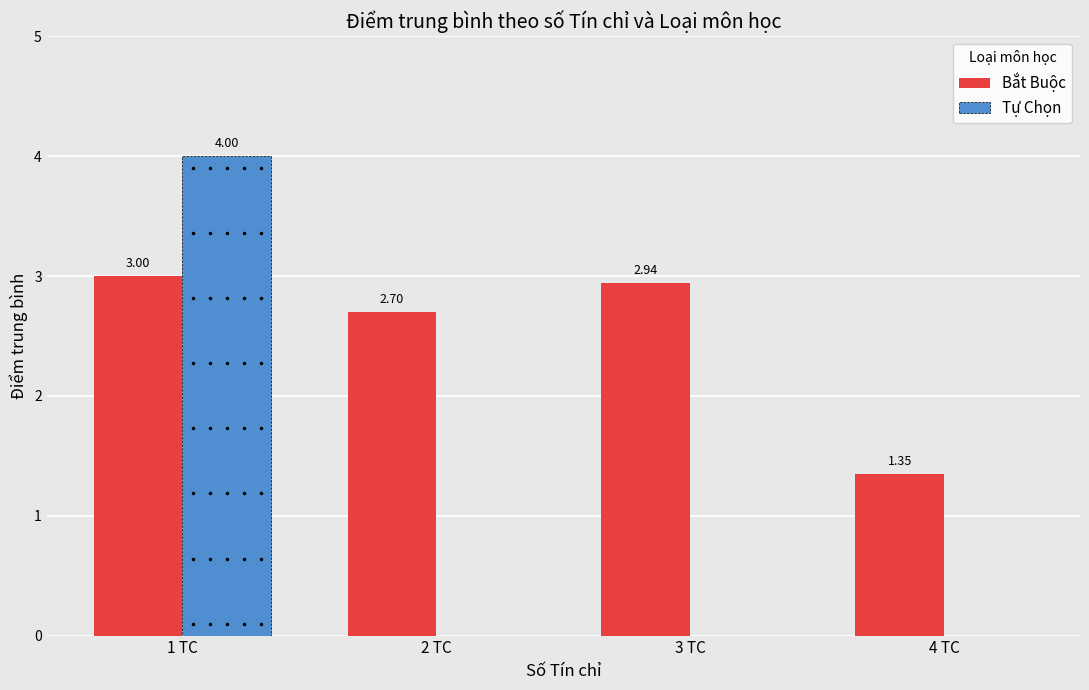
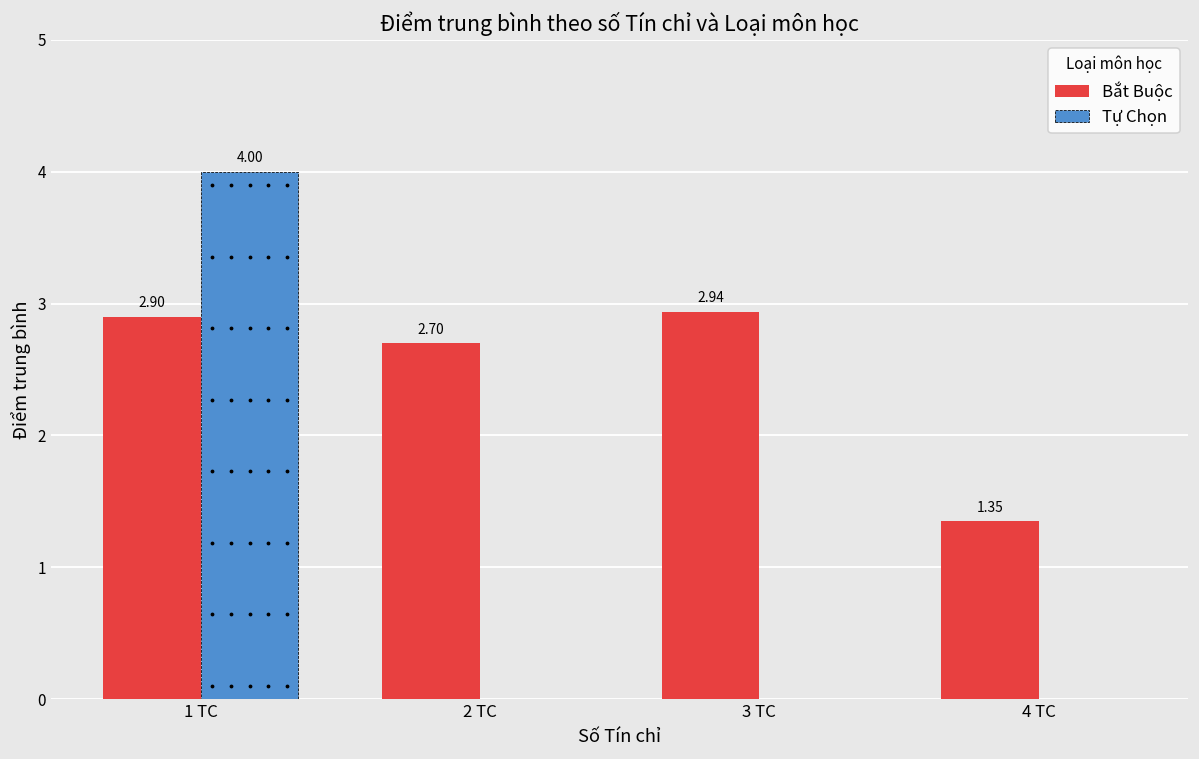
Bắt Buộc, 1 TC: 3.00 -> 2.90
